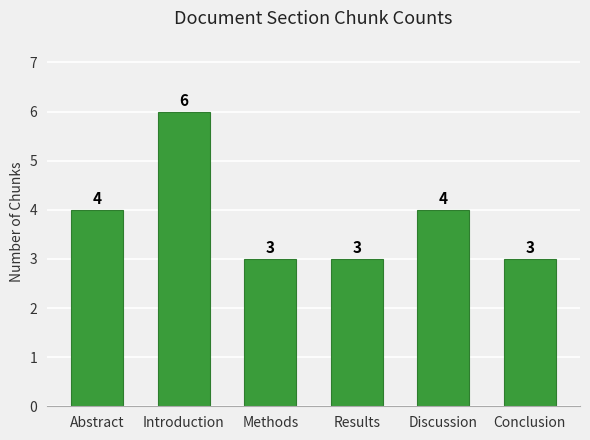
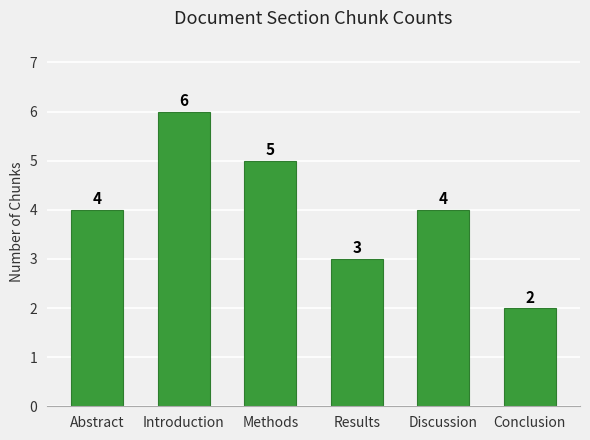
Methods: 3 -> 5
Conclusion: 3 -> 2
